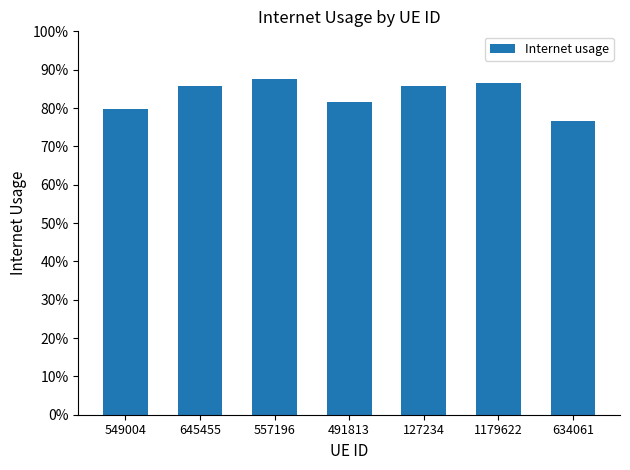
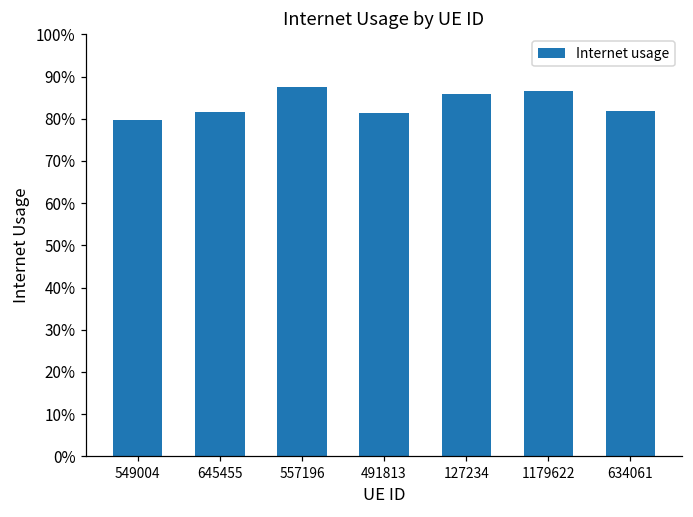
645455: 86% -> 82%
634061: 76% -> 82%
